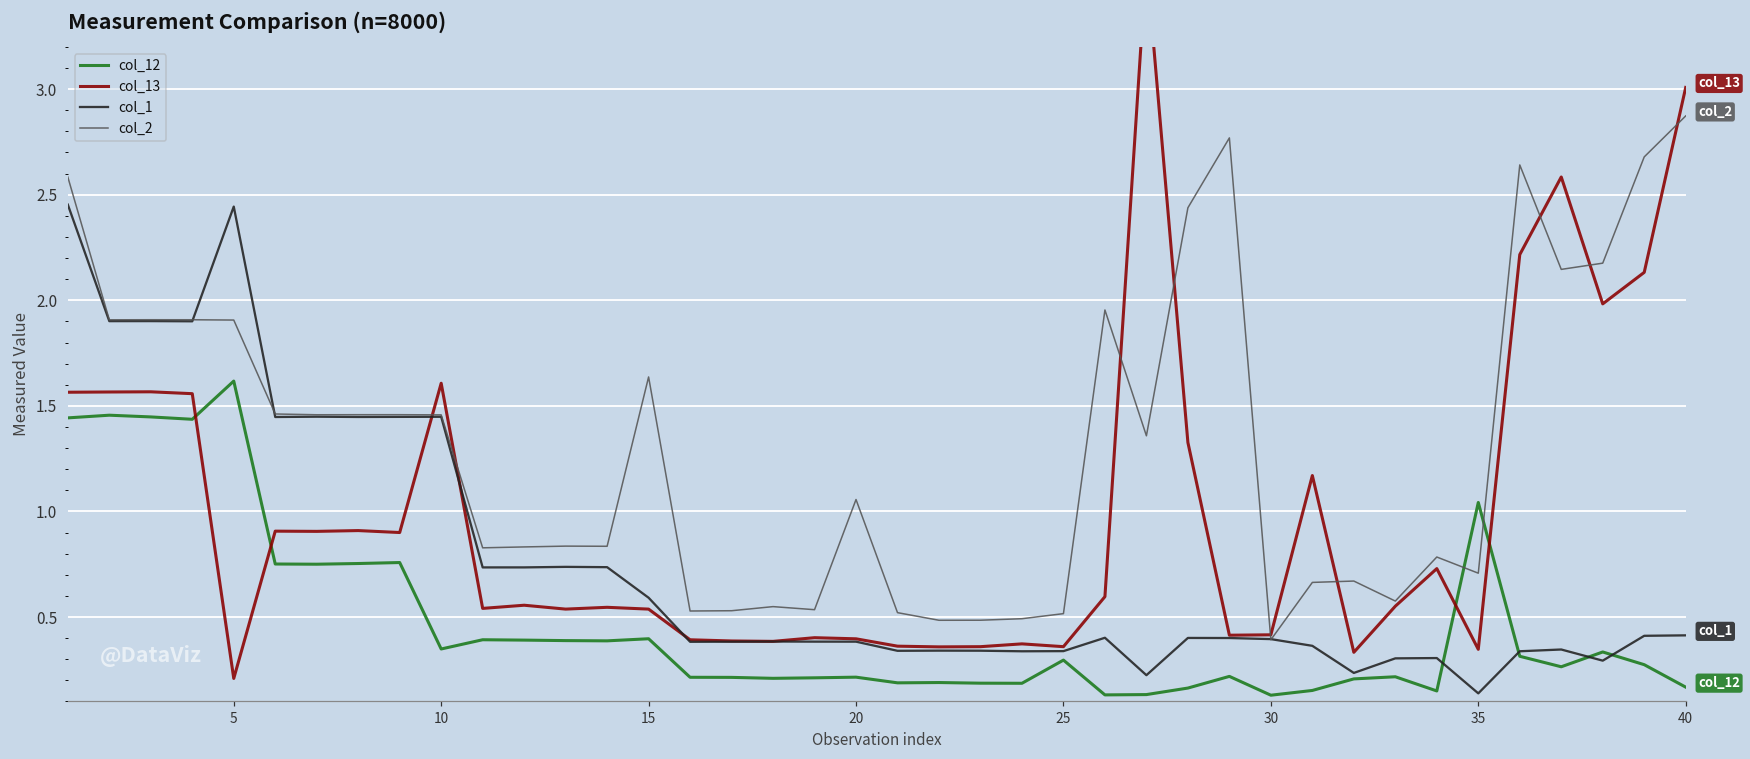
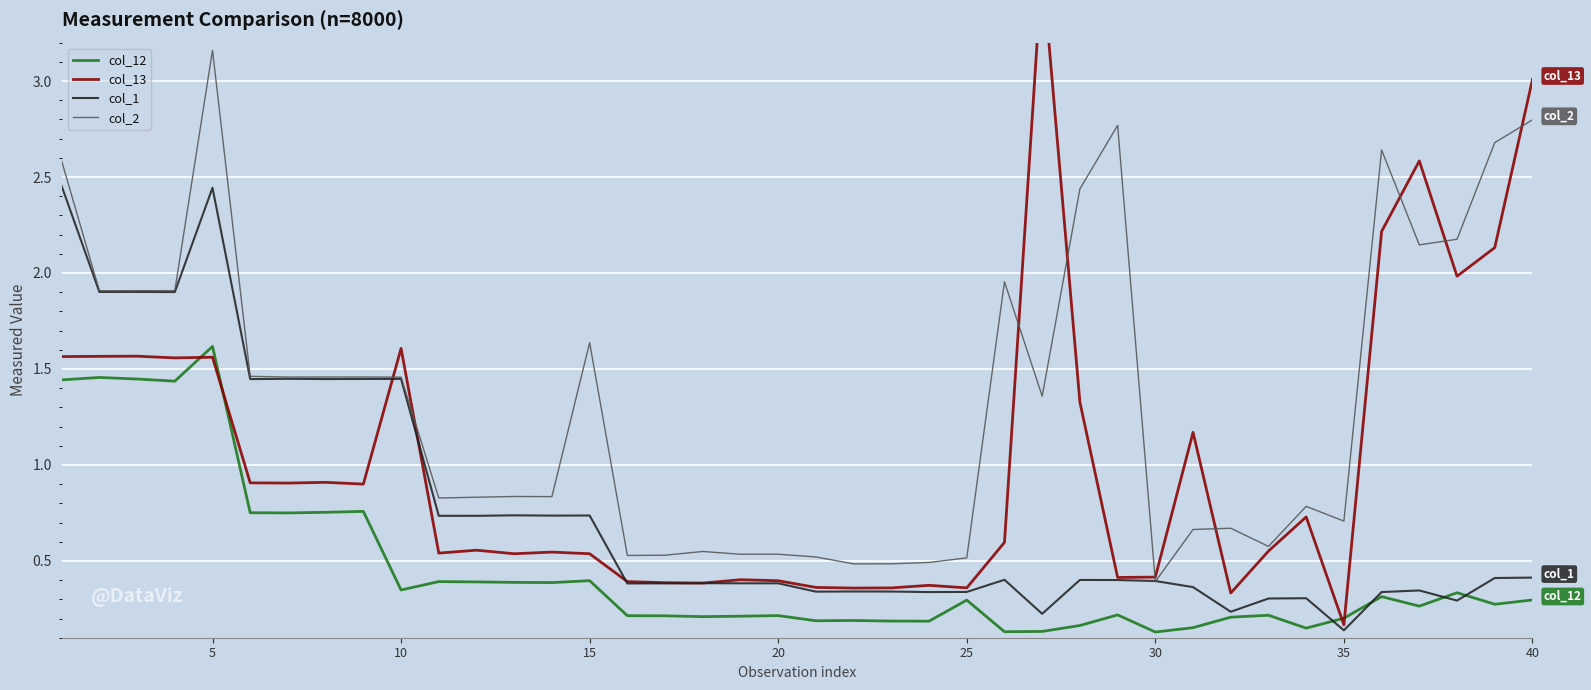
col_13, 5: 0.21 -> 1.56
col_2, 5: 1.91 -> 3.16
col_1, 15: 0.59 -> 0.74
col_2, 20: 1.06 -> 0.54
col_12, 35: 1.04 -> 0.20
col_13, 35: 0.35 -> 0.17
col_12, 40: 0.17 -> 0.30
col_2, 40: 2.87 -> 2.80
